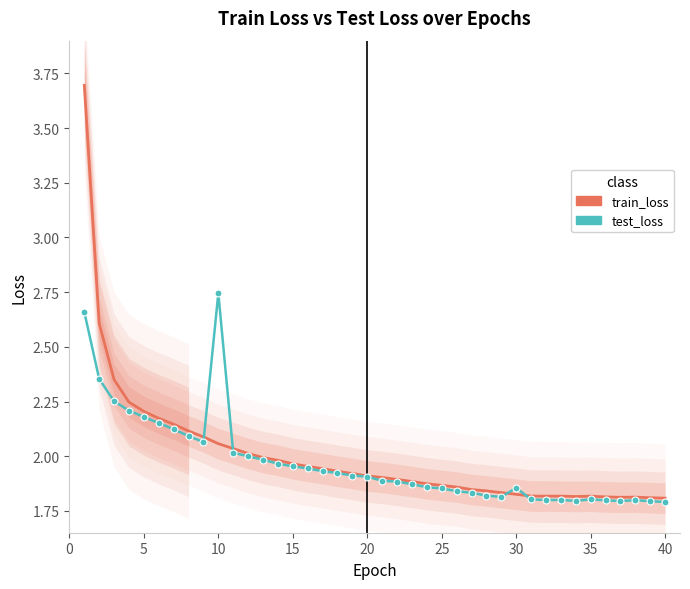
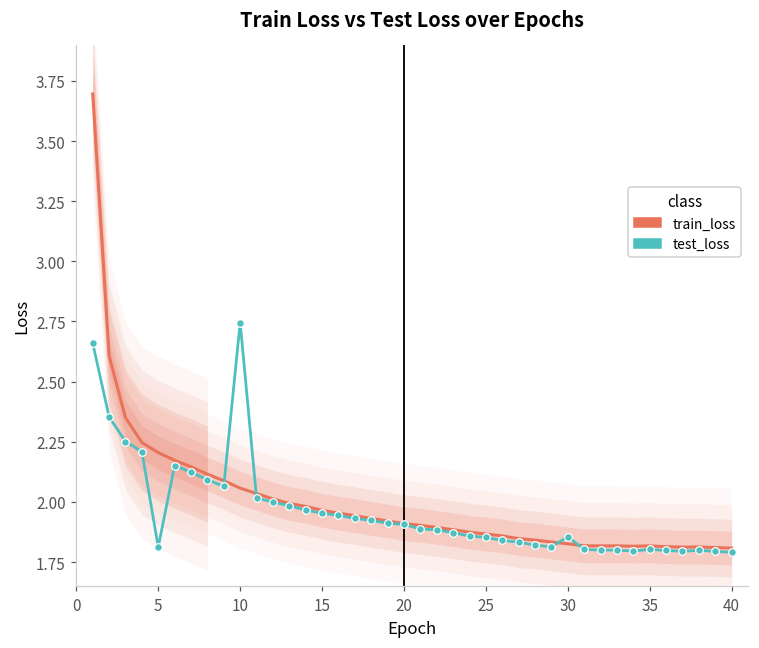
test_loss, 5: 2.18 -> 1.81
